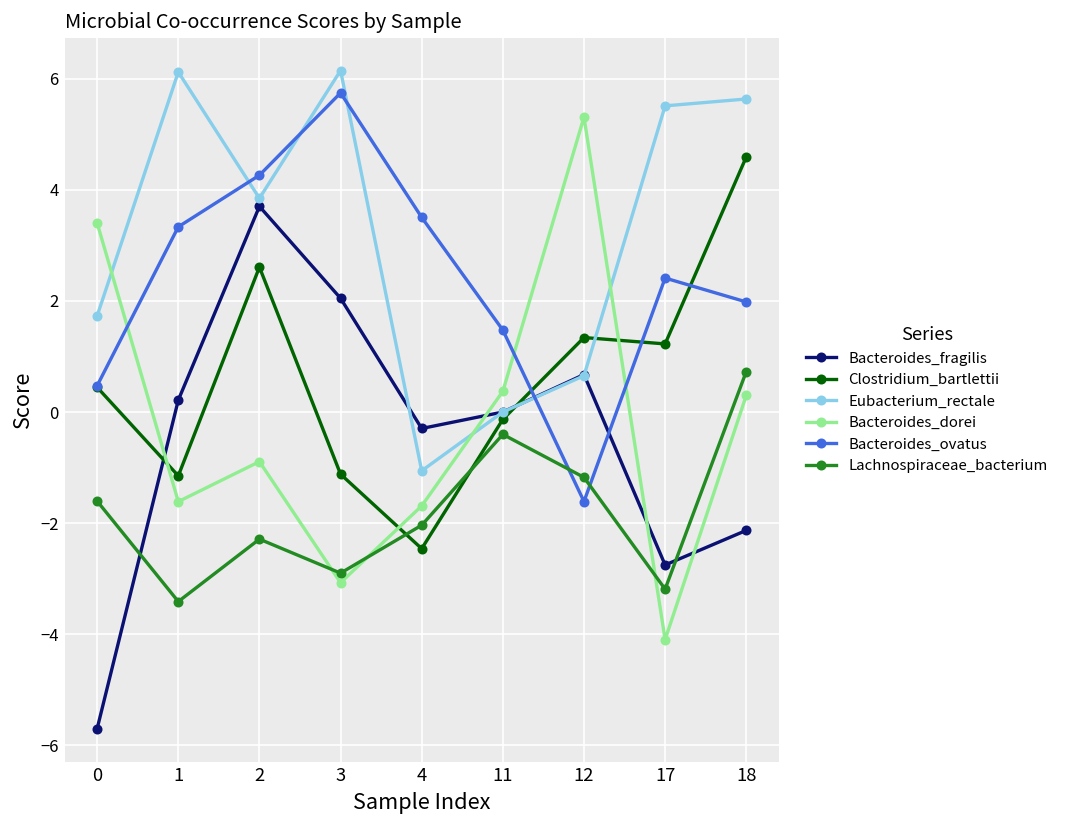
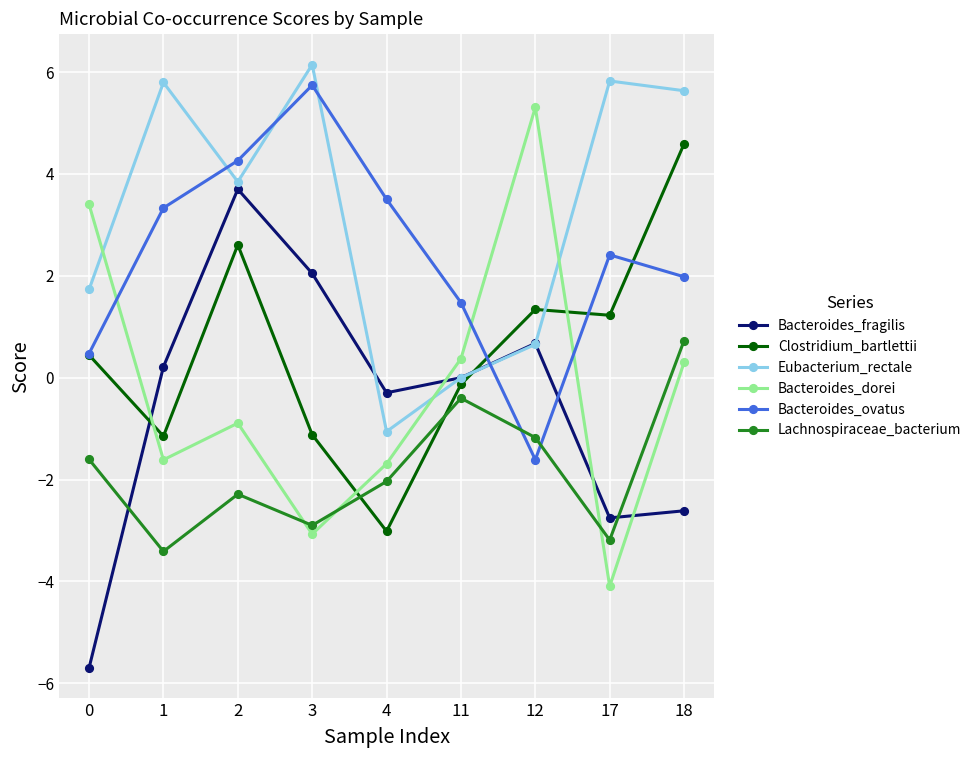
Eubacterium_rectale, 1: 6.1 -> 5.8
Clostridium_bartlettii, 4: -2.5 -> -3.0
Eubacterium_rectale, 17: 5.5 -> 5.8
Bacteroides_fragilis, 18: -2.1 -> -2.6
